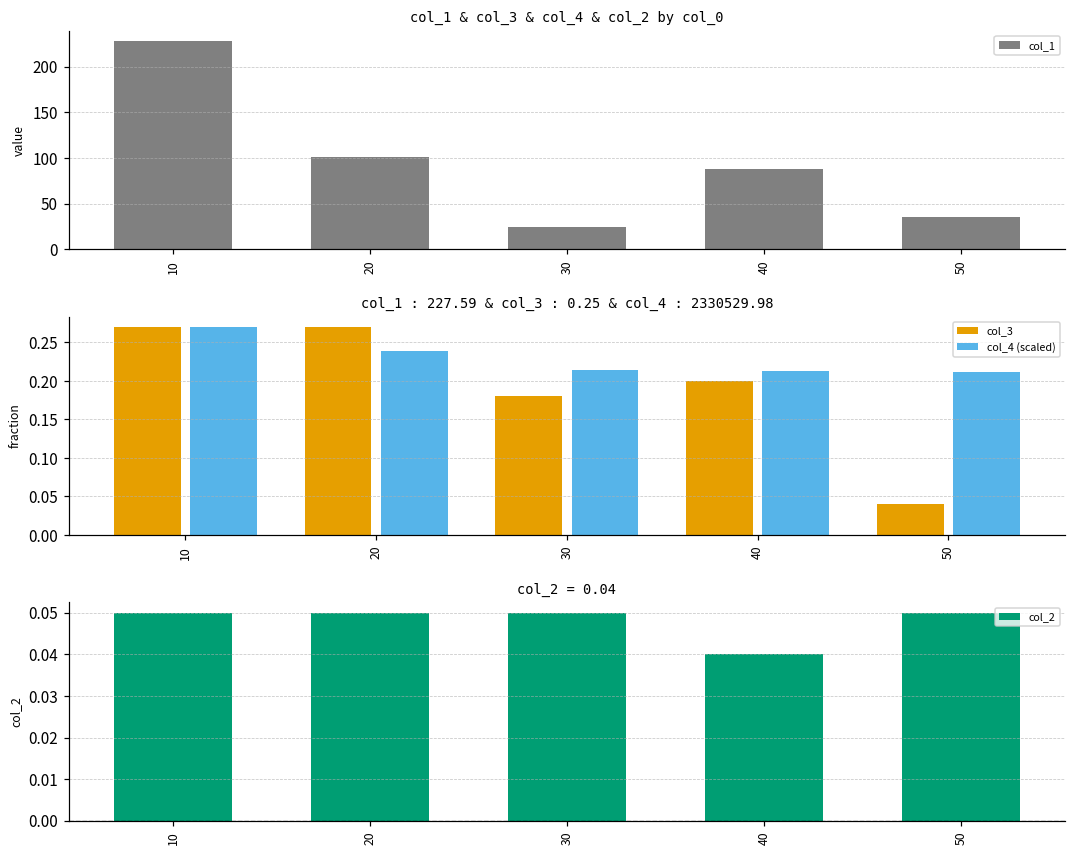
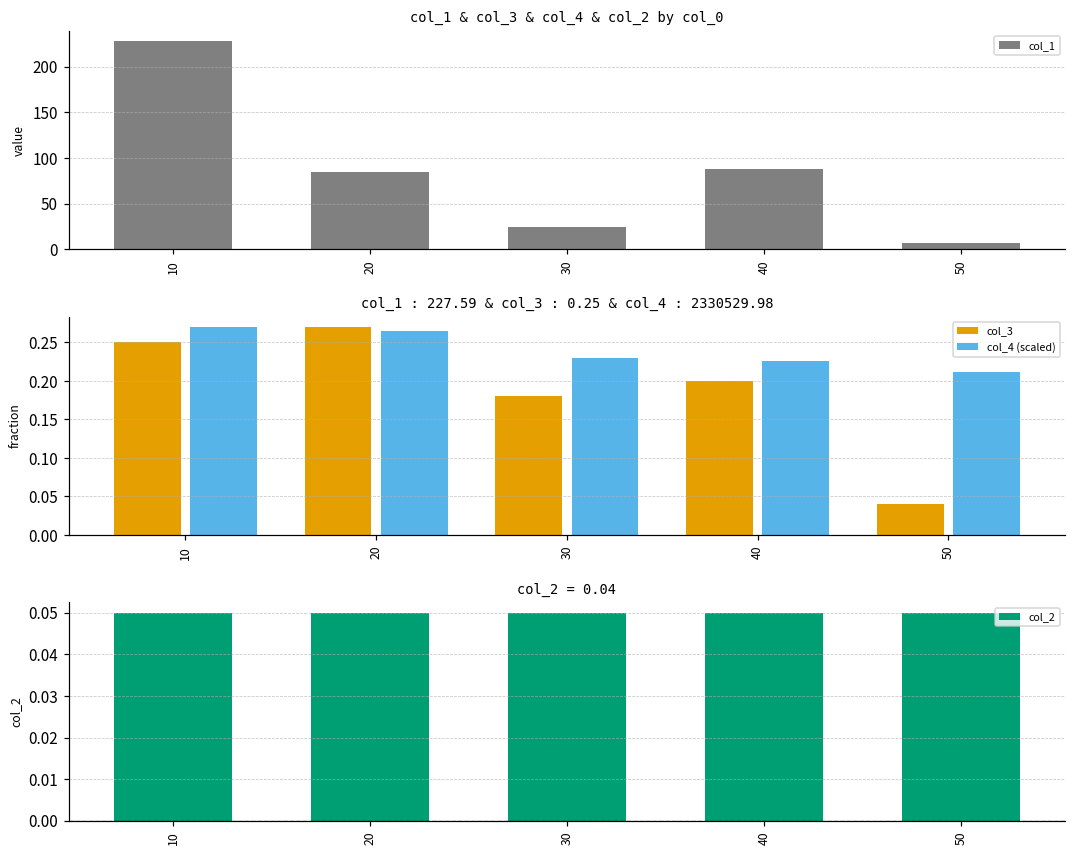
col_1 & col_3 & col_4 & col_2 by col_0, 20: 100 -> 80
col_1 & col_3 & col_4 & col_2 by col_0, 50: 40 -> 10
col_1 : 227.59 & col_3 : 0.25 & col_4 : 2330529.98, col_3, 10: 0.27 -> 0.25
col_1 : 227.59 & col_3 : 0.25 & col_4 : 2330529.98, col_4 (scaled), 20: 0.24 -> 0.26
col_1 : 227.59 & col_3 : 0.25 & col_4 : 2330529.98, col_4 (scaled), 30: 0.21 -> 0.23
col_1 : 227.59 & col_3 : 0.25 & col_4 : 2330529.98, col_4 (scaled), 40: 0.21 -> 0.23
col_2 = 0.04, 40: 0.04 -> 0.05
